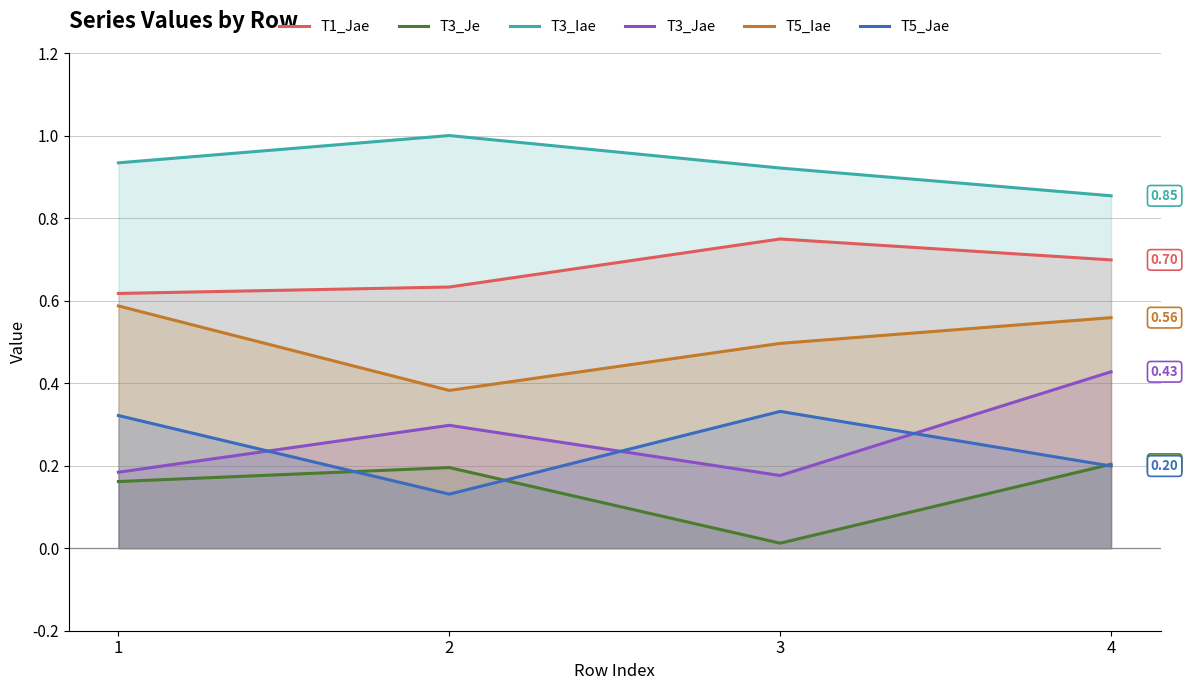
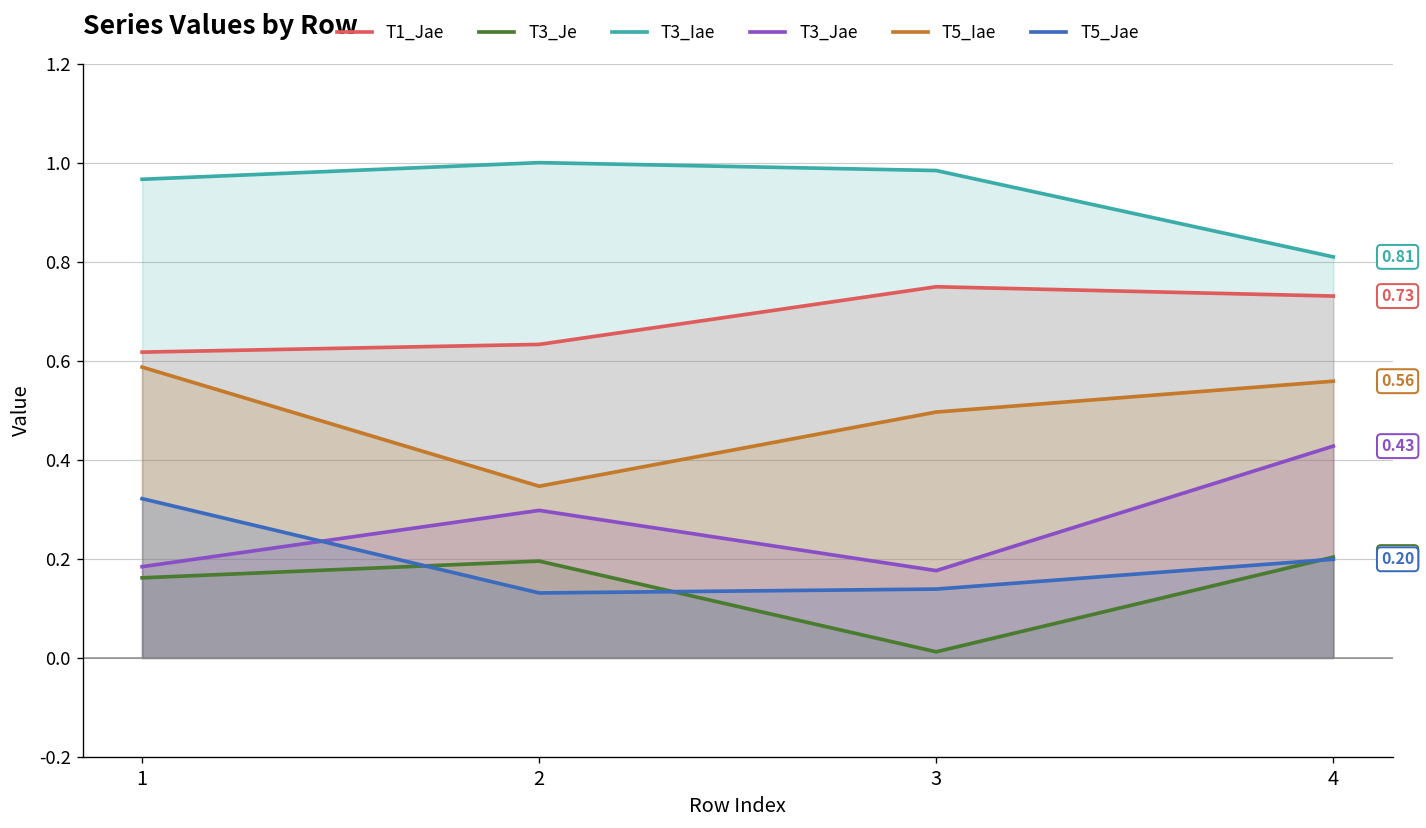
T3_Iae, 1: 0.93 -> 0.97
T5_Iae, 2: 0.38 -> 0.35
T3_Iae, 3: 0.92 -> 0.98
T5_Jae, 3: 0.33 -> 0.14
T1_Jae, 4: 0.70 -> 0.73
T3_Iae, 4: 0.85 -> 0.81
